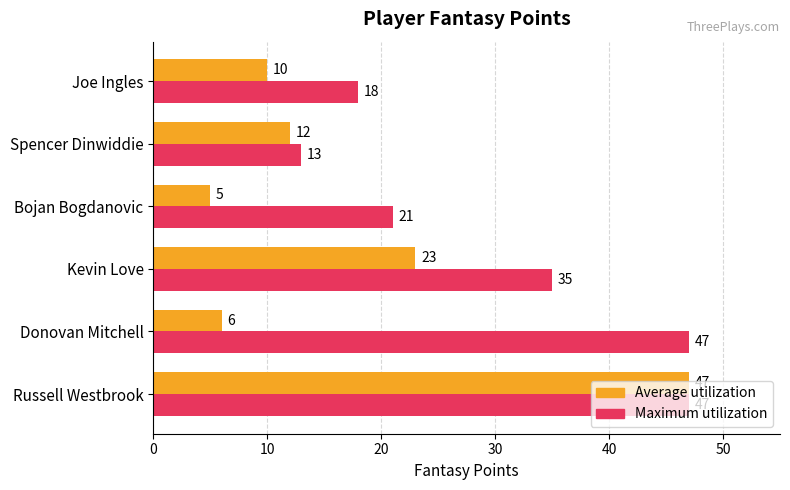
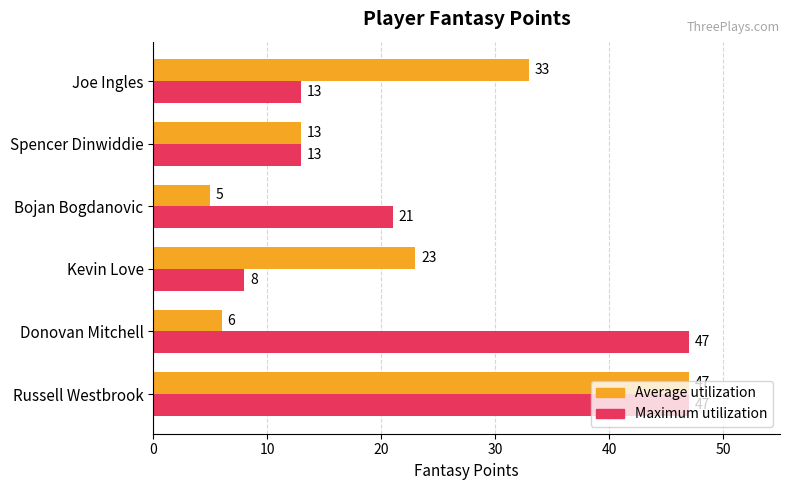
Average utilization, Joe Ingles: 10 -> 33
Maximum utilization, Joe Ingles: 18 -> 13
Average utilization, Spencer Dinwiddie: 12 -> 13
Maximum utilization, Kevin Love: 35 -> 8
